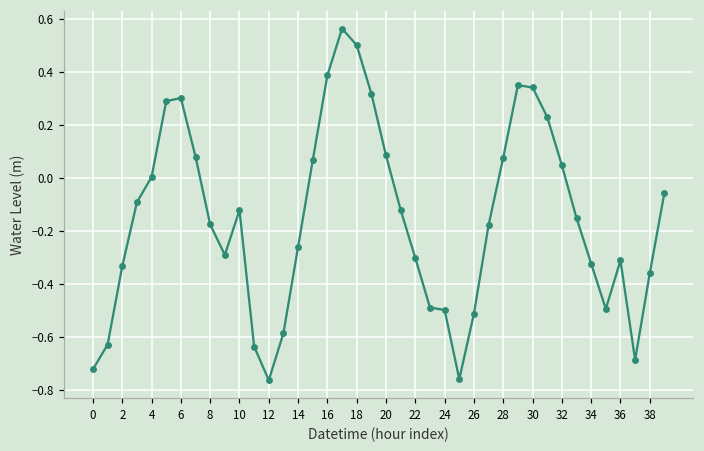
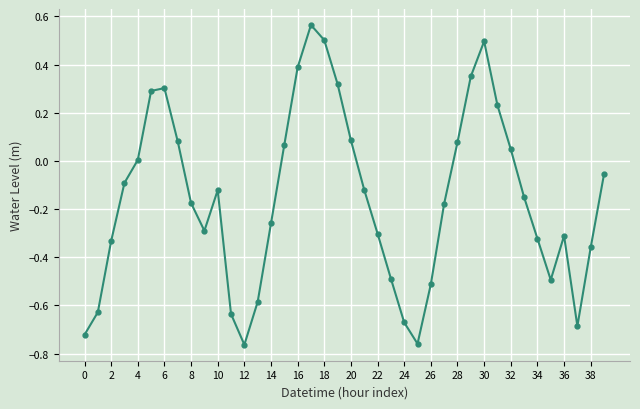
24: -0.50 -> -0.67
30: 0.34 -> 0.50
